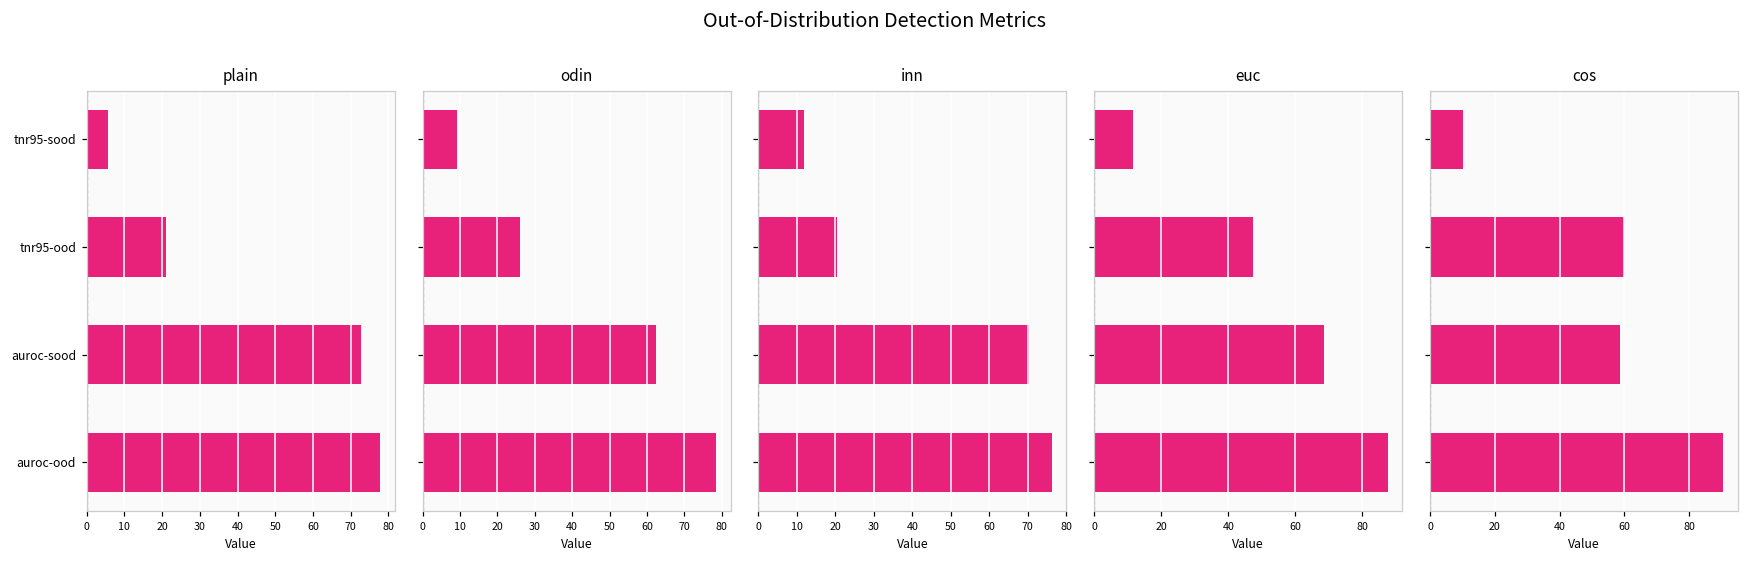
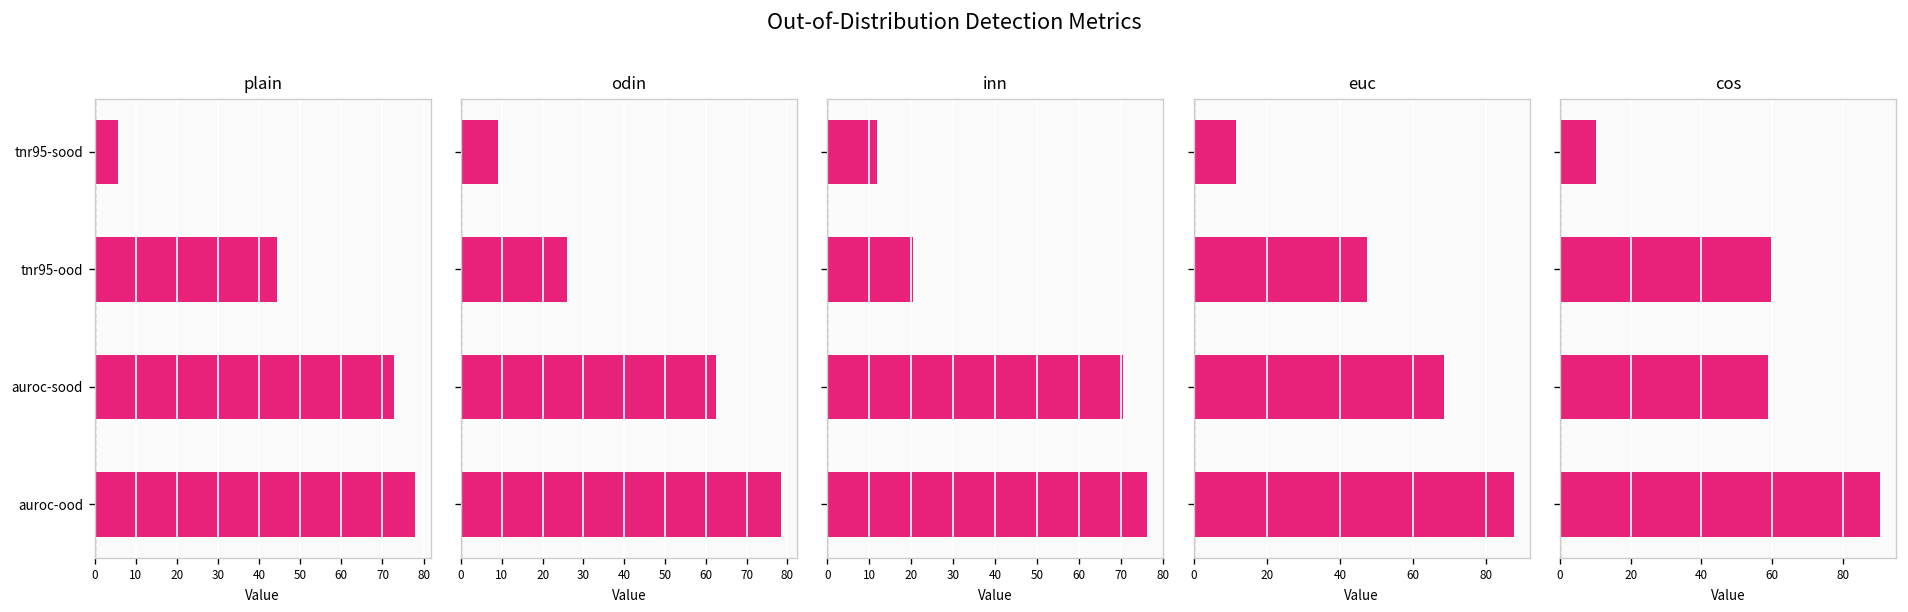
plain, tnr95-ood: 21 -> 44
